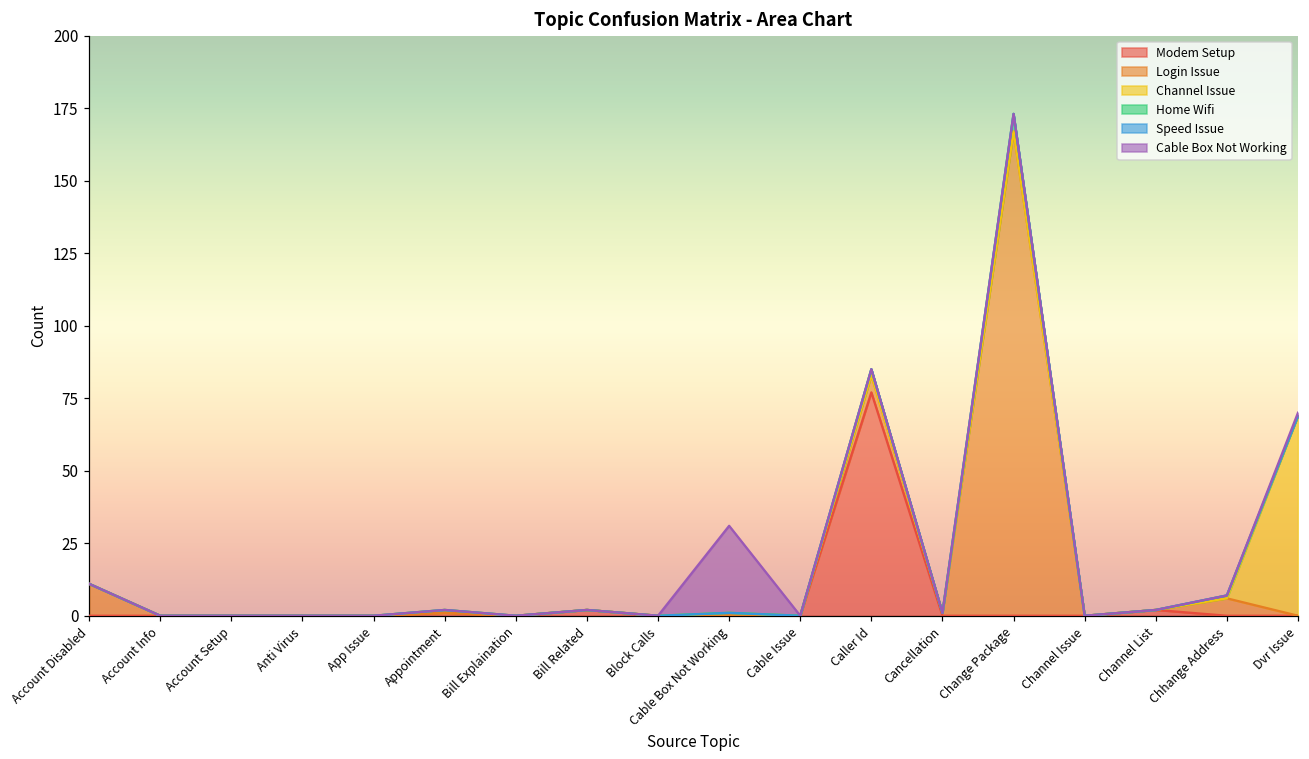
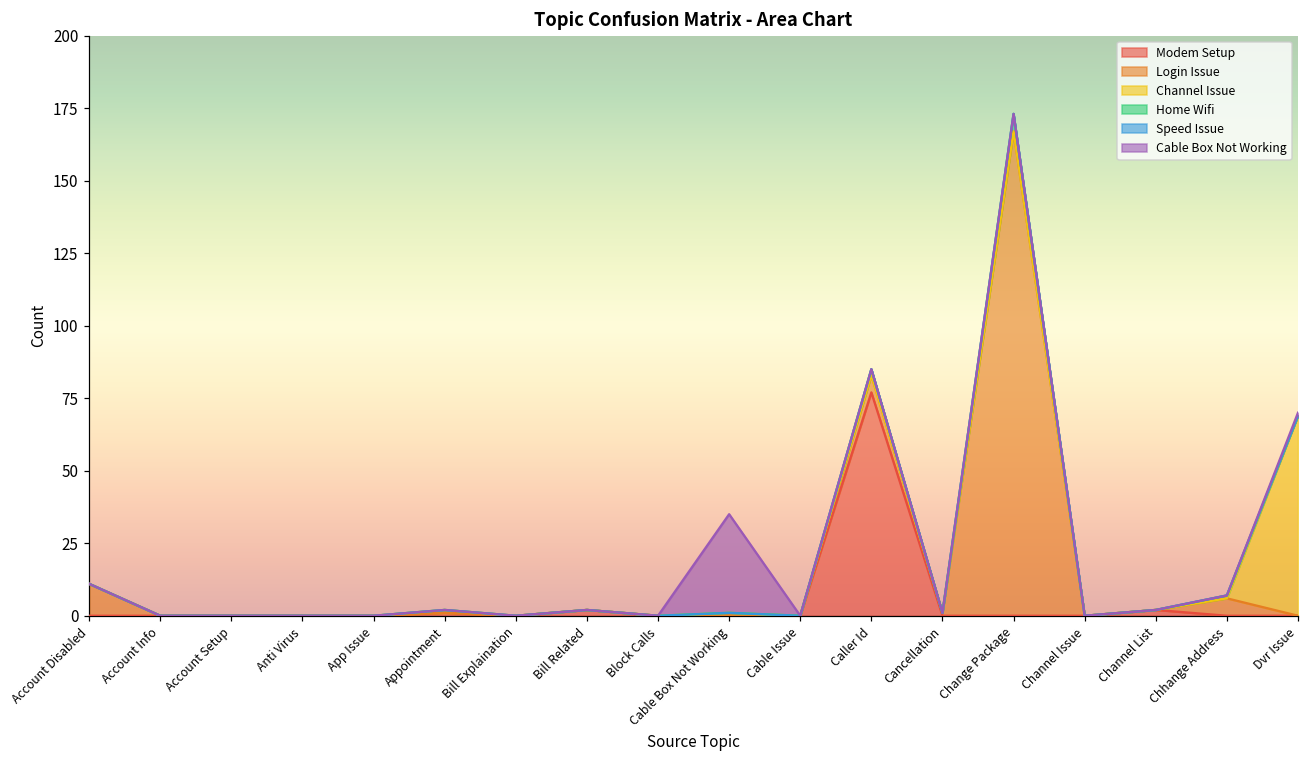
Cable Box Not Working, Cable Box Not Working: 30 -> 34
